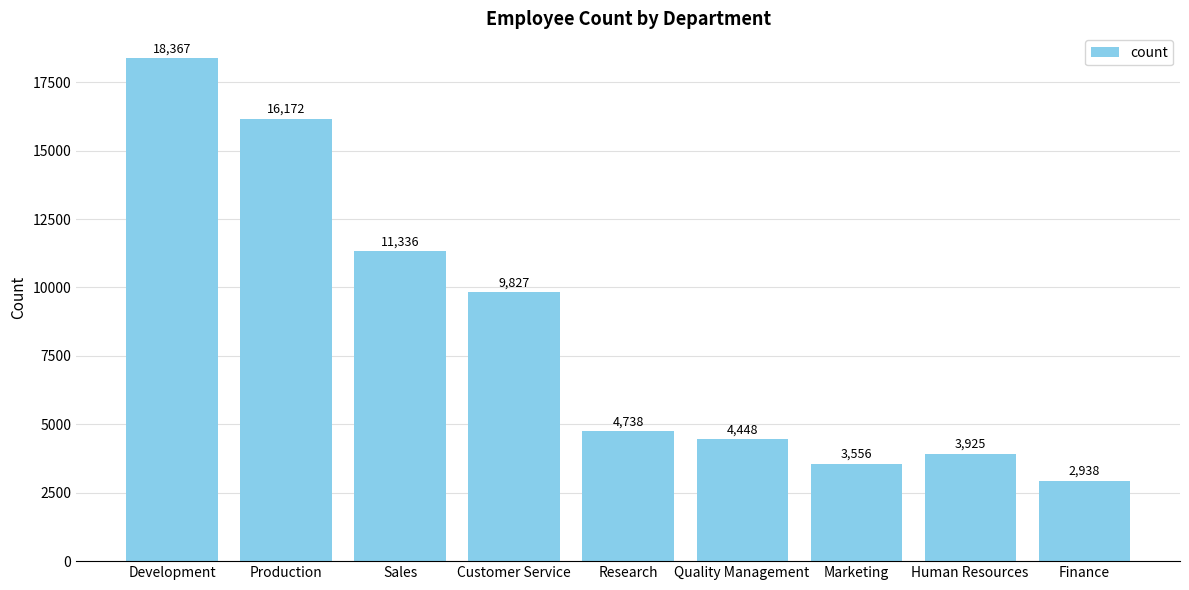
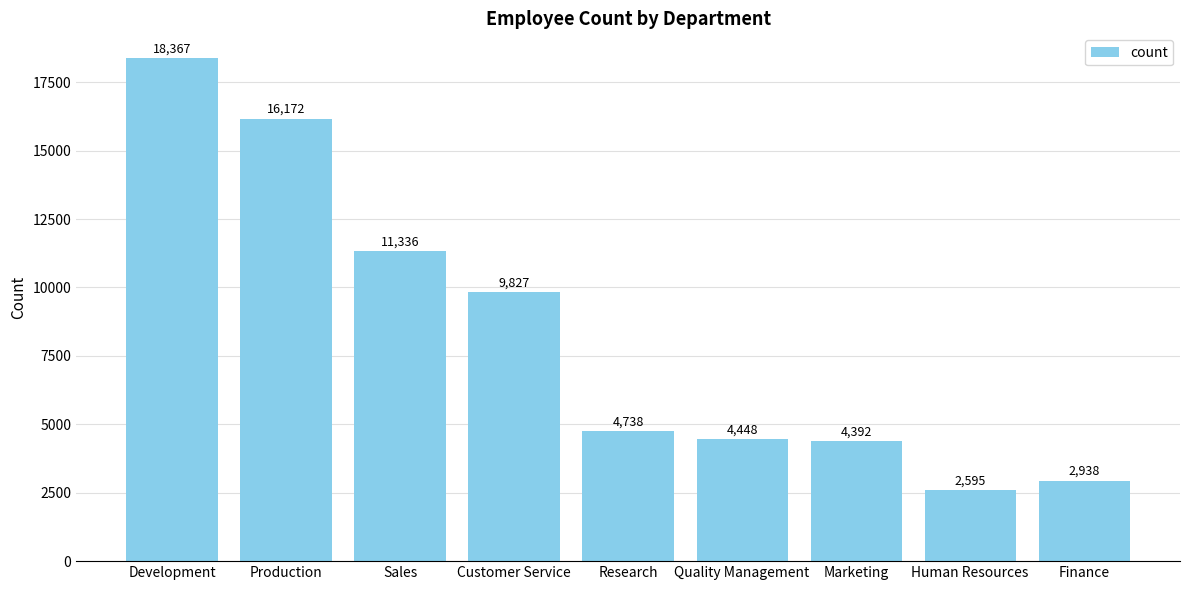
Marketing: 3,556 -> 4,392
Human Resources: 3,925 -> 2,595
